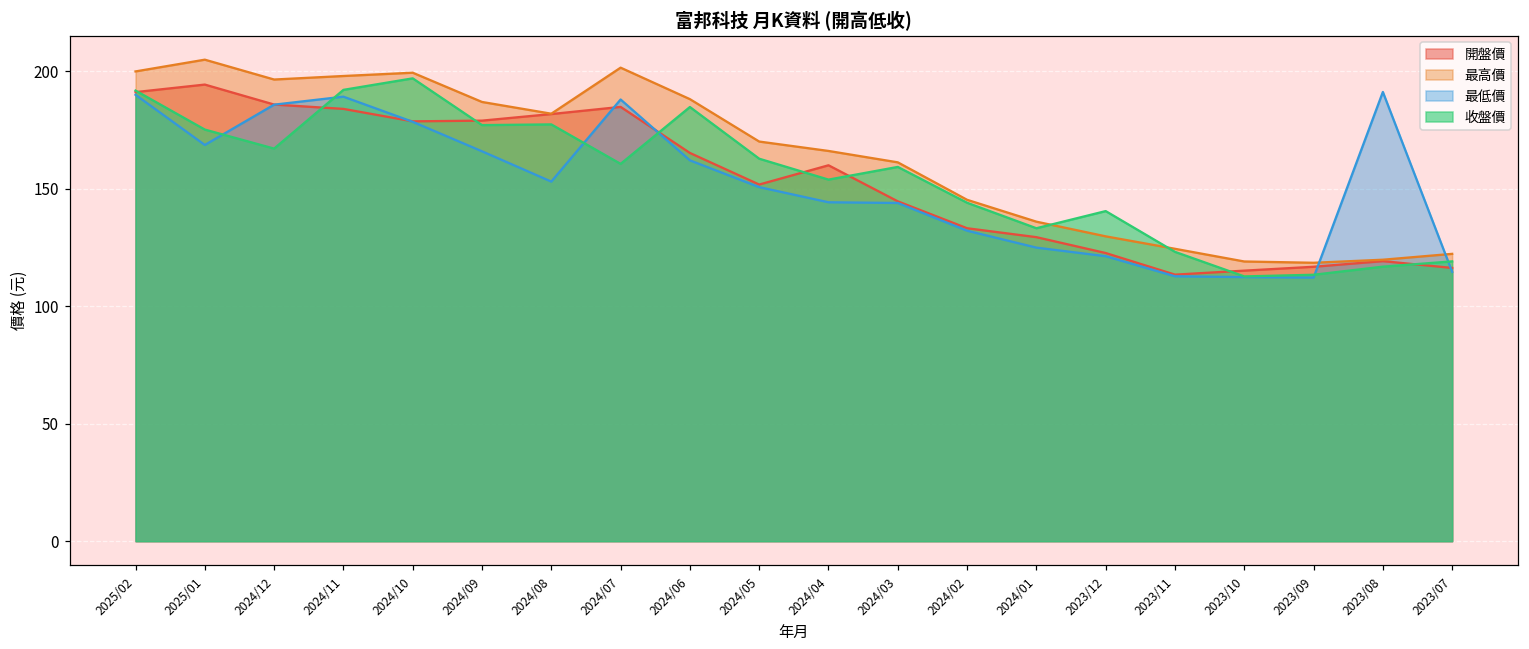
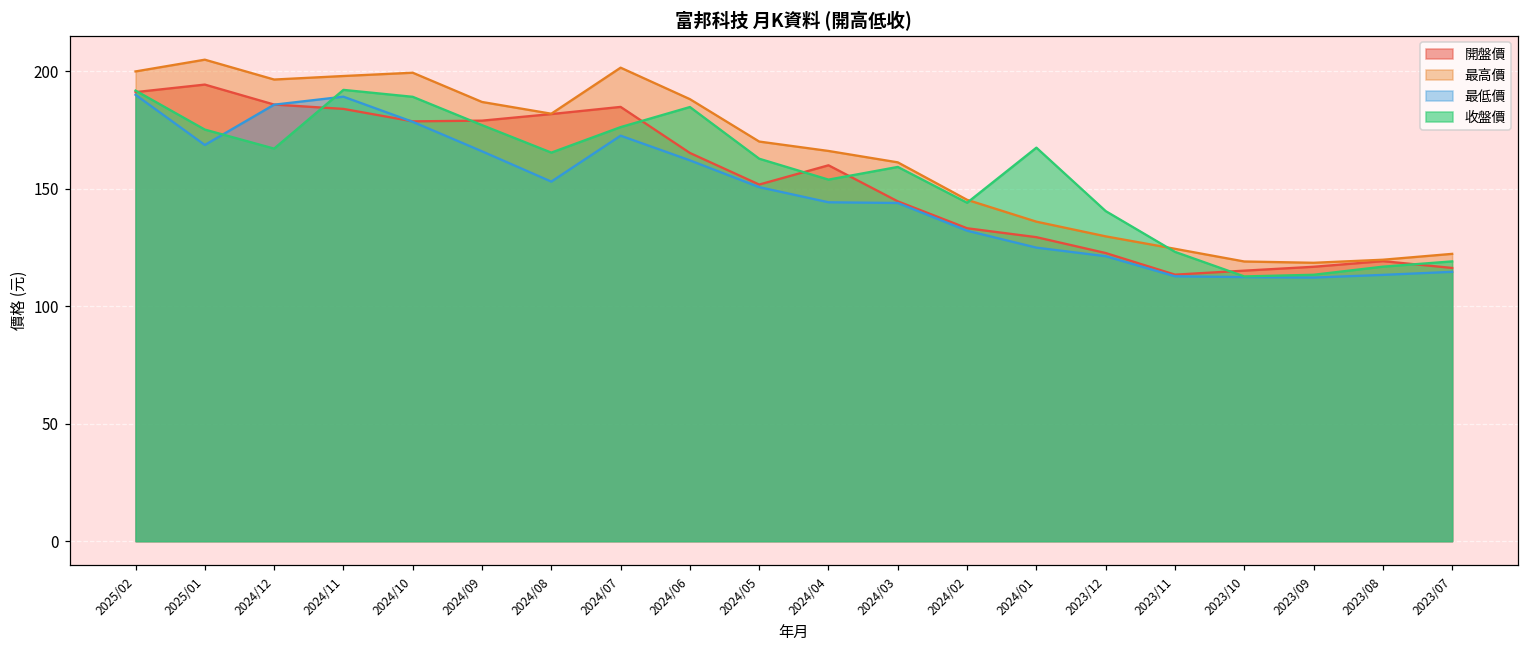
收盤價, 2024/10: 197 -> 189
收盤價, 2024/08: 177 -> 165
最低價, 2024/07: 188 -> 173
收盤價, 2024/07: 161 -> 176
收盤價, 2024/01: 133 -> 168
最低價, 2023/08: 191 -> 113
